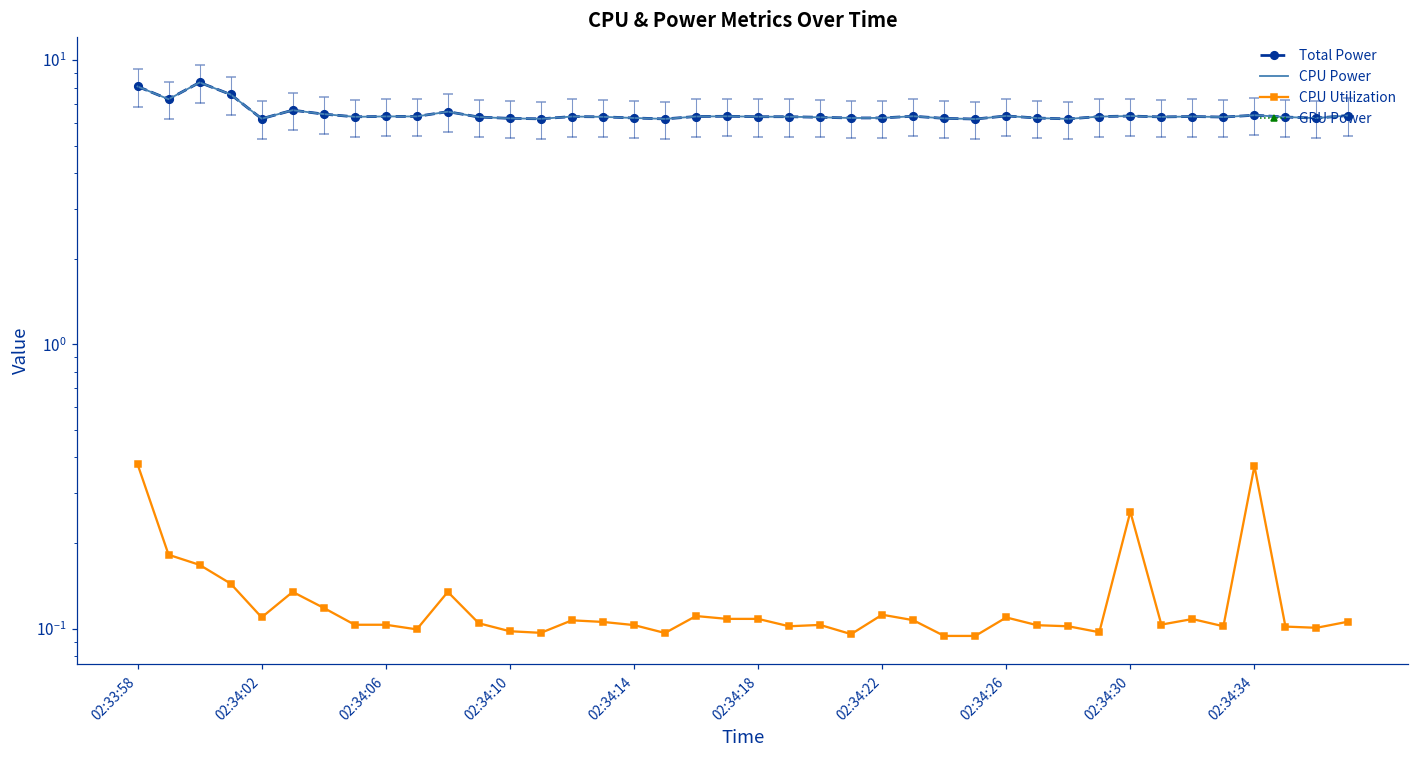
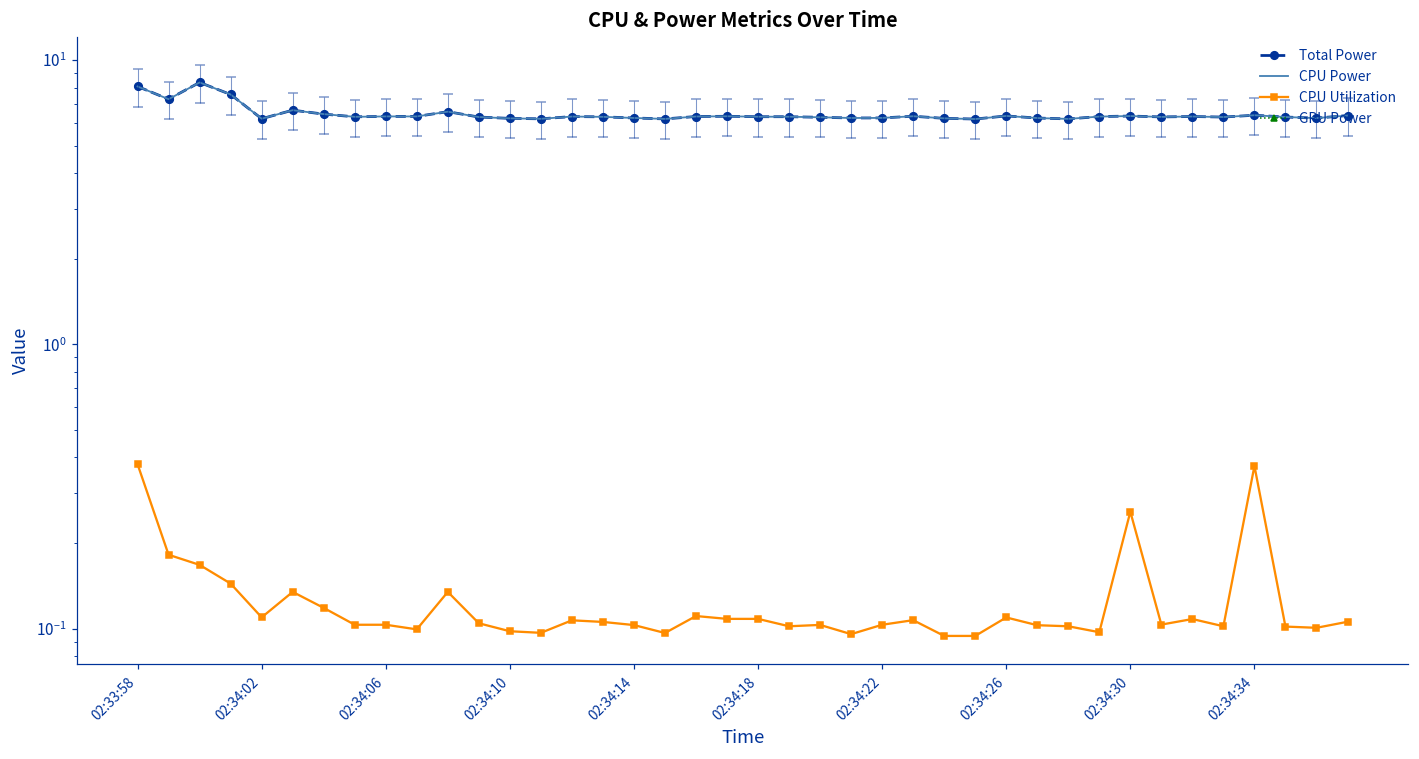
CPU Utilization, 02:34:22: 0.112 -> 0.103
